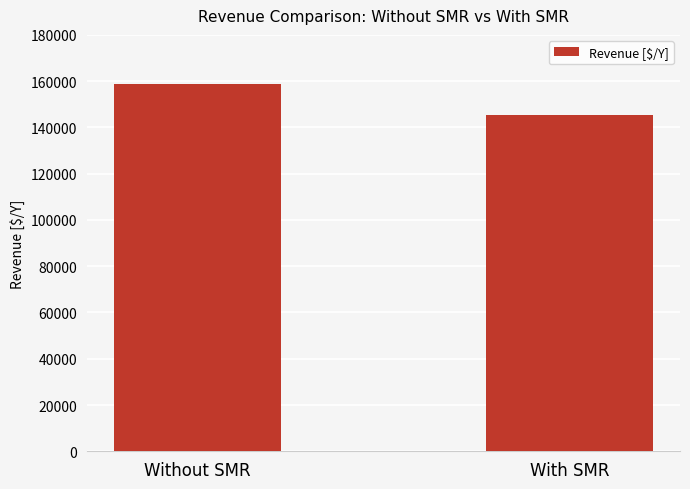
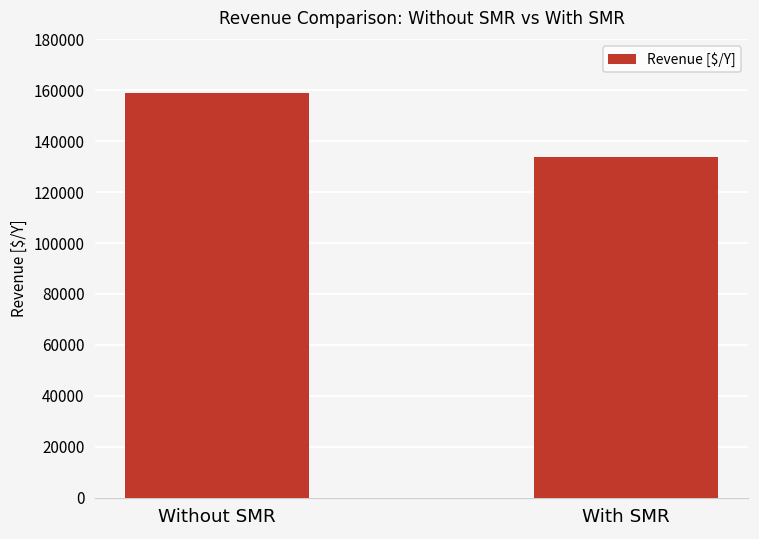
With SMR: 146000 -> 134000
